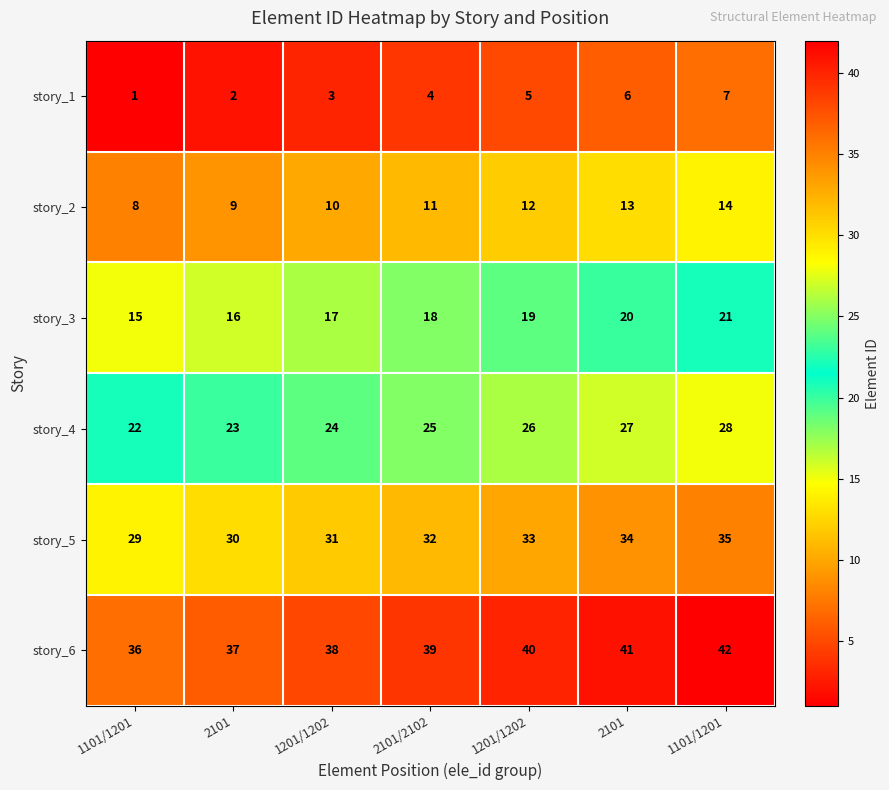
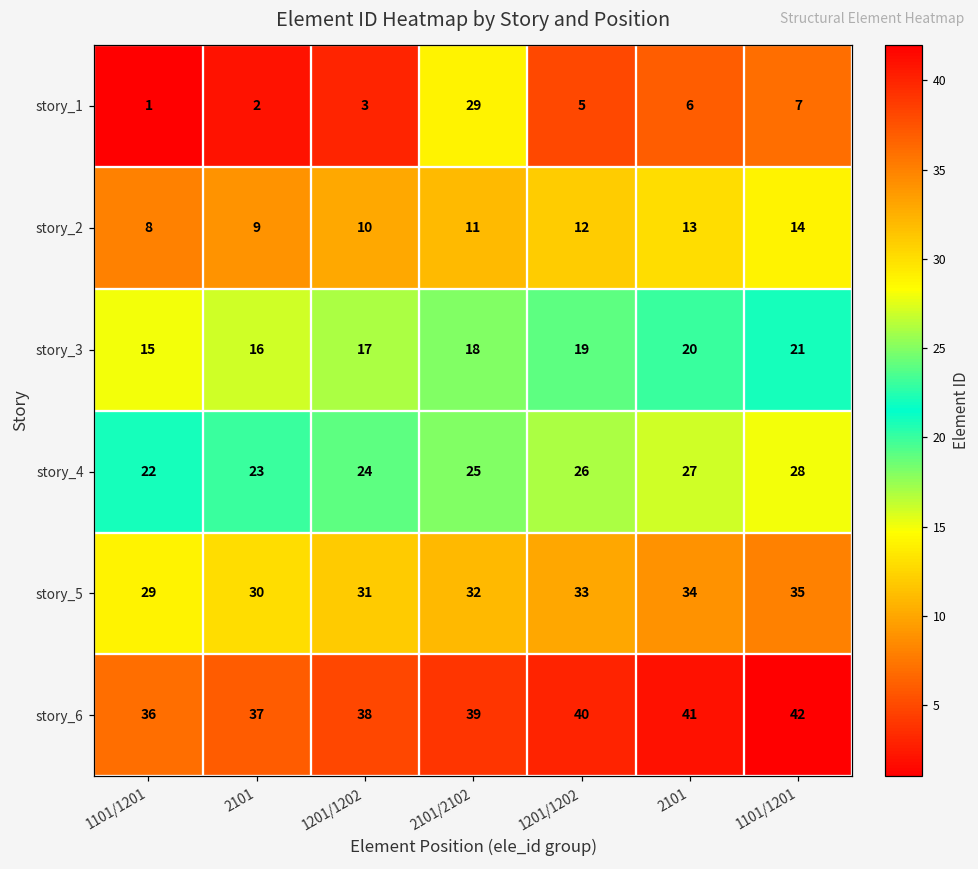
story_1, 2101/2102: 4 -> 29
